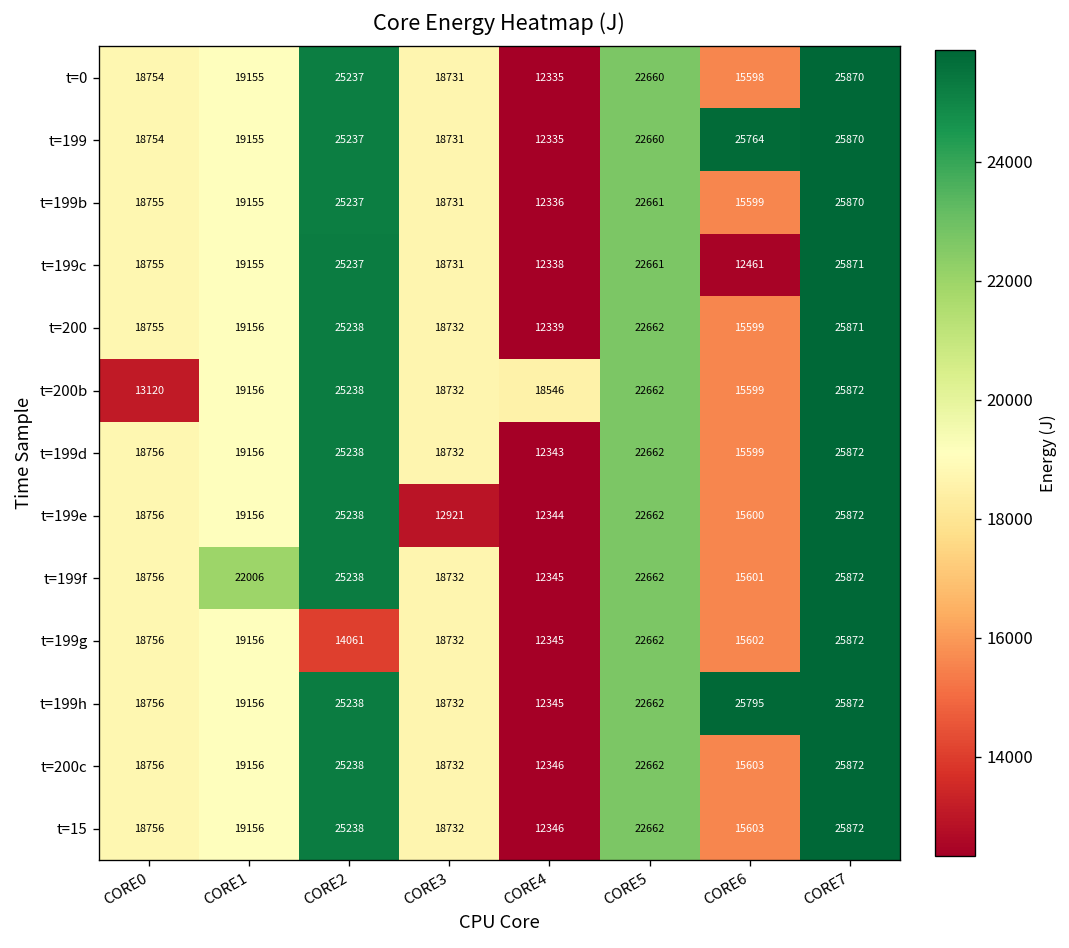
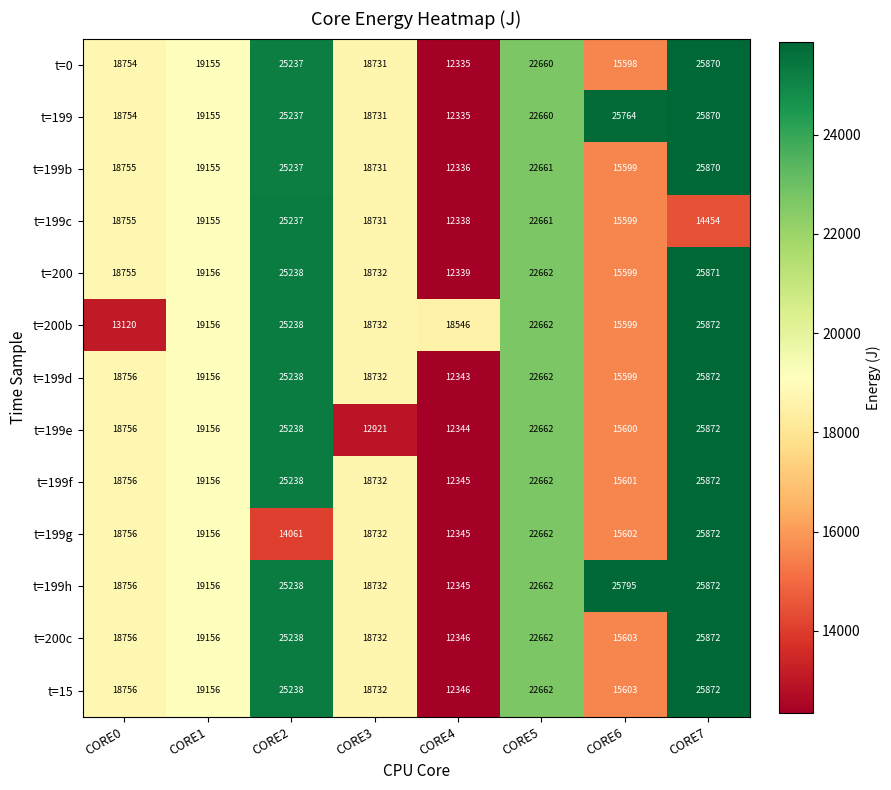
t=199c, CORE6: 12461 -> 15599
t=199c, CORE7: 25871 -> 14454
t=199f, CORE1: 22006 -> 19156
